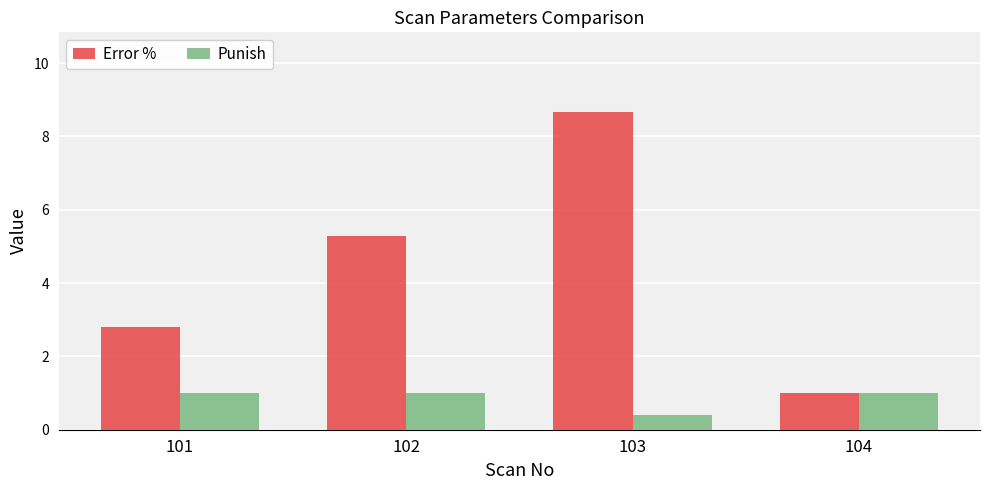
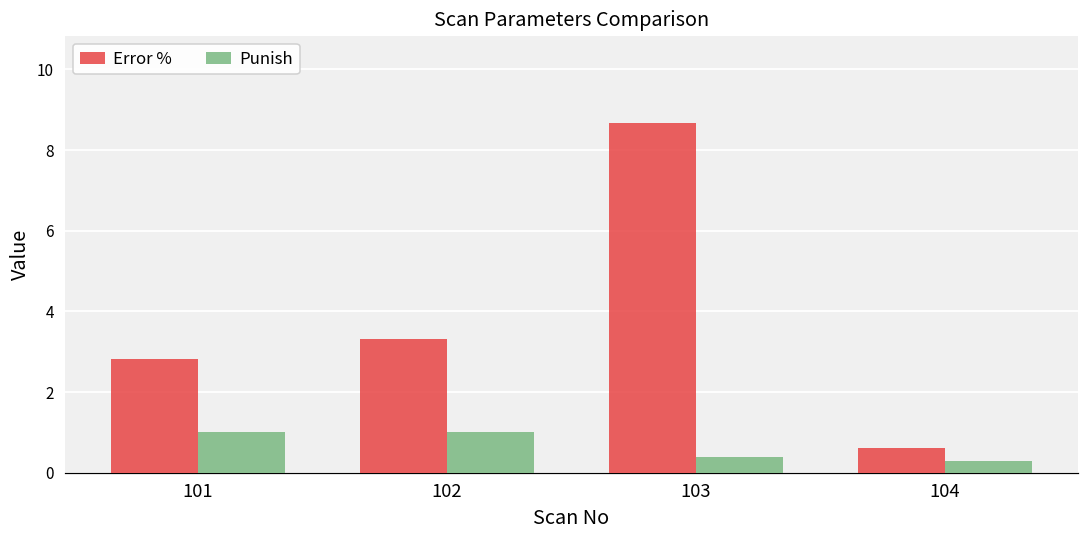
Error %, 102: 5.3 -> 3.3
Error %, 104: 1.0 -> 0.6
Punish, 104: 1.0 -> 0.3
